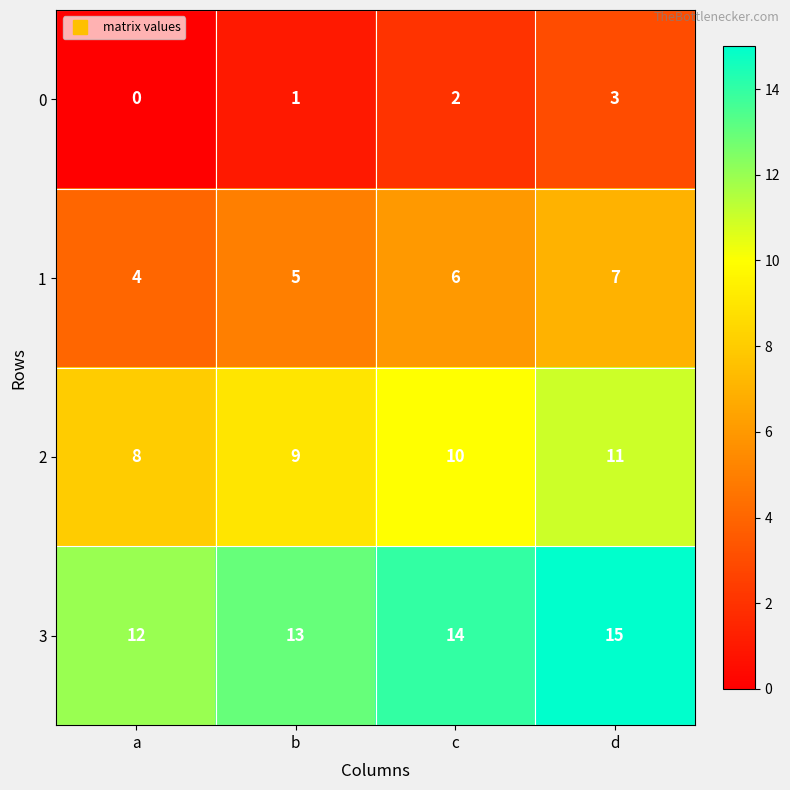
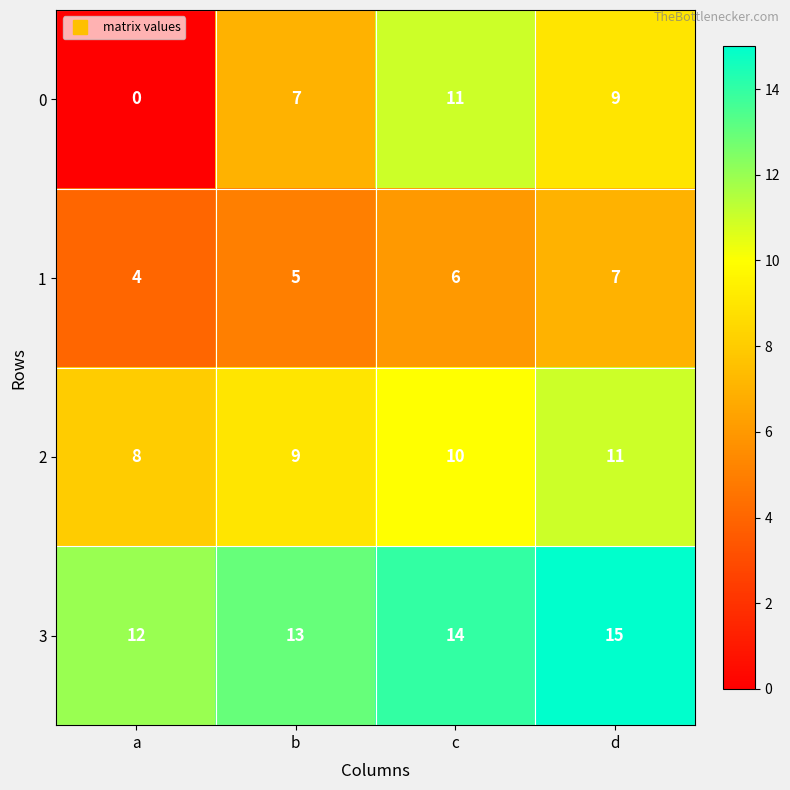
0, b: 1 -> 7
0, c: 2 -> 11
0, d: 3 -> 9
